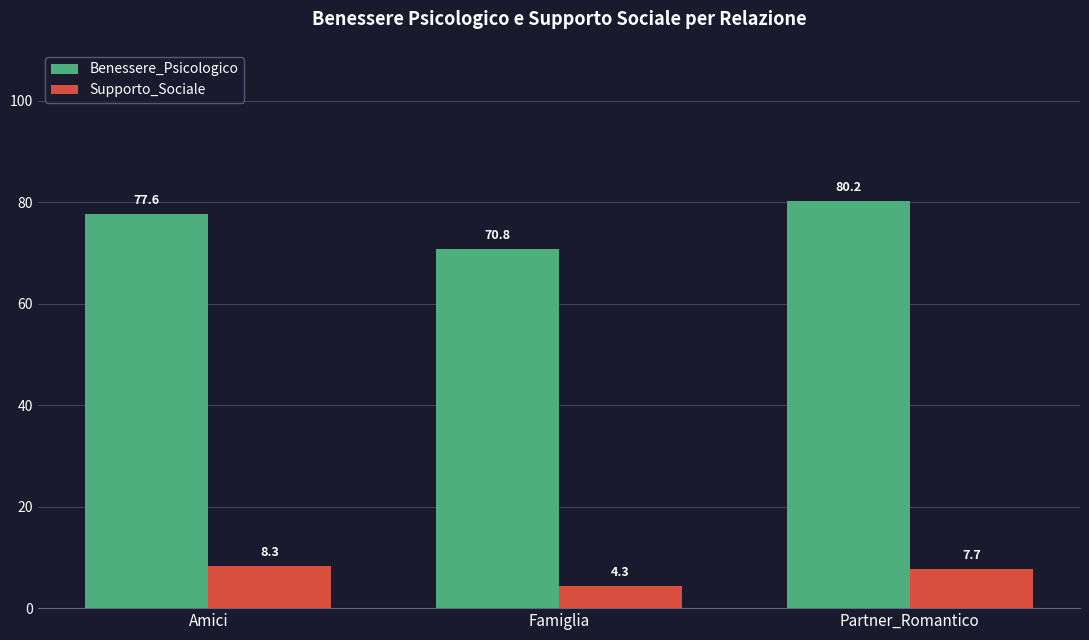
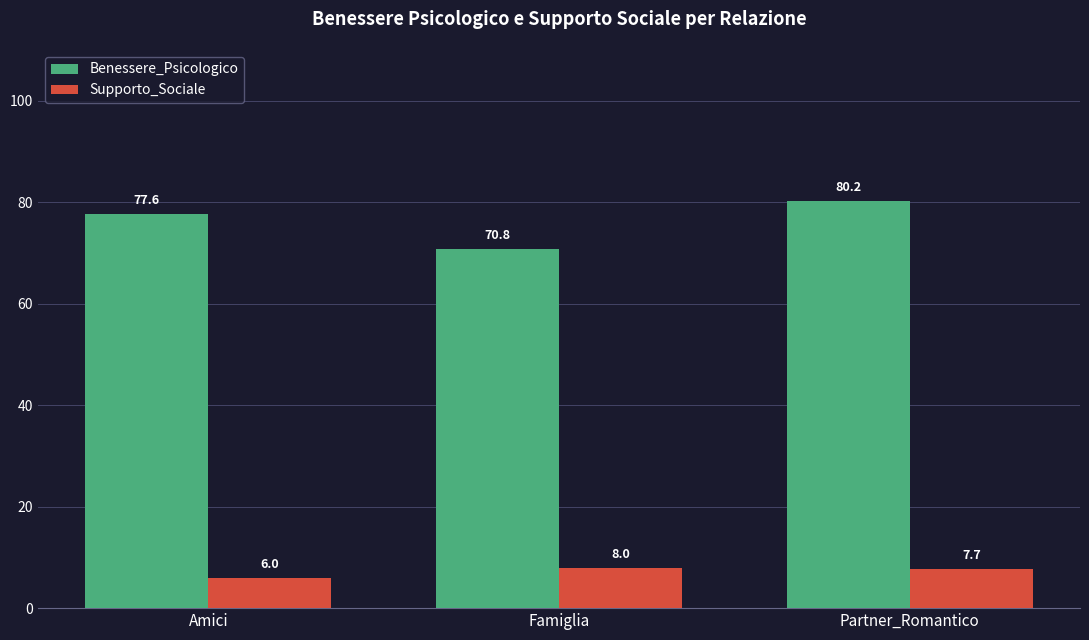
Supporto_Sociale, Amici: 8.3 -> 6.0
Supporto_Sociale, Famiglia: 4.3 -> 8.0
